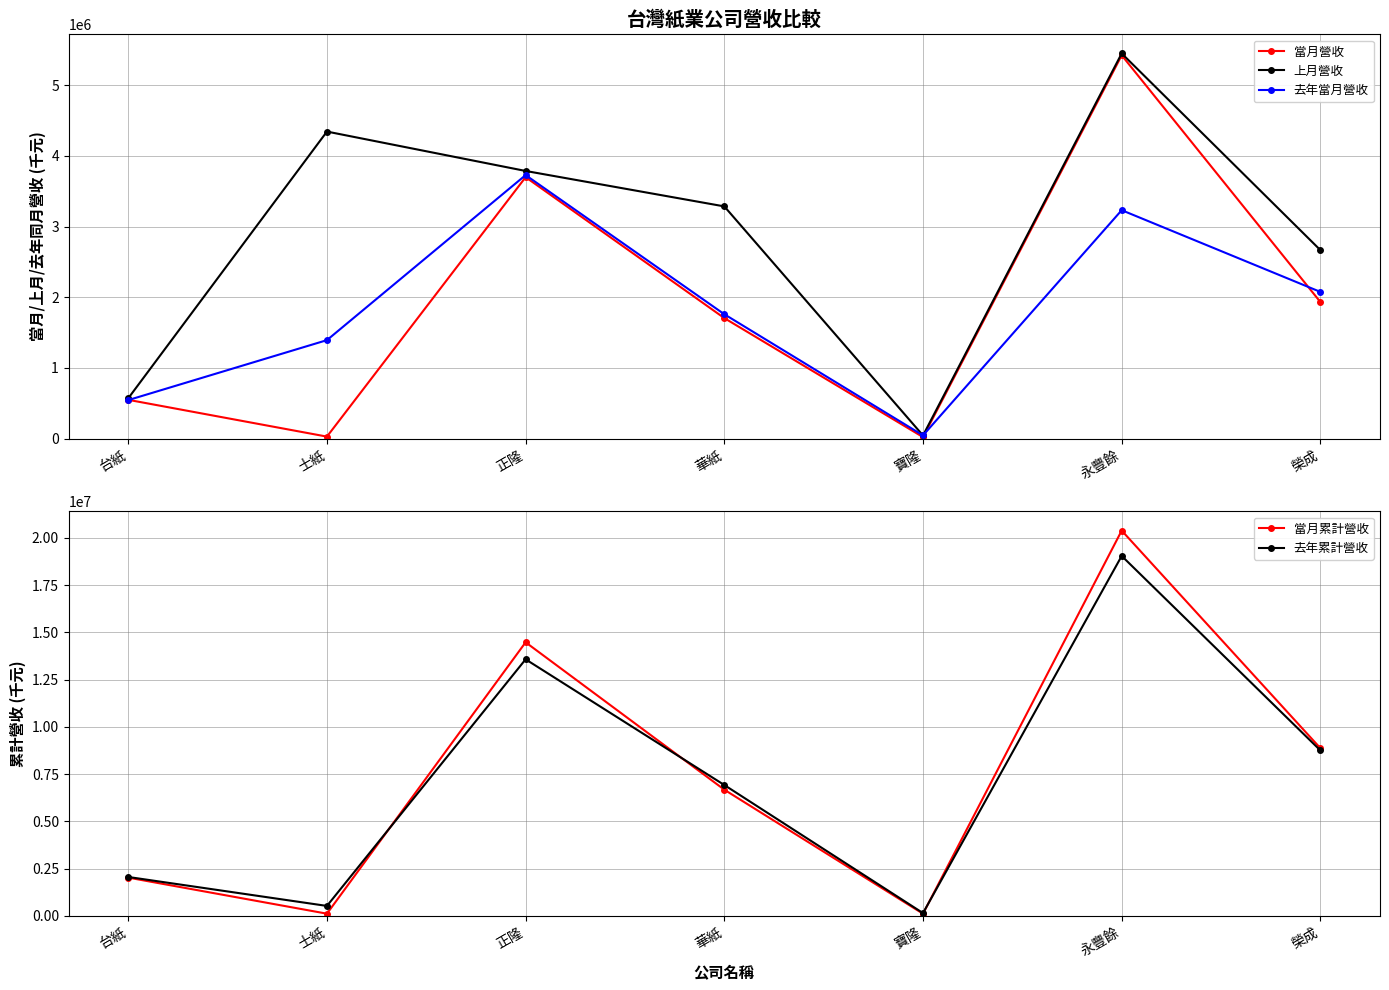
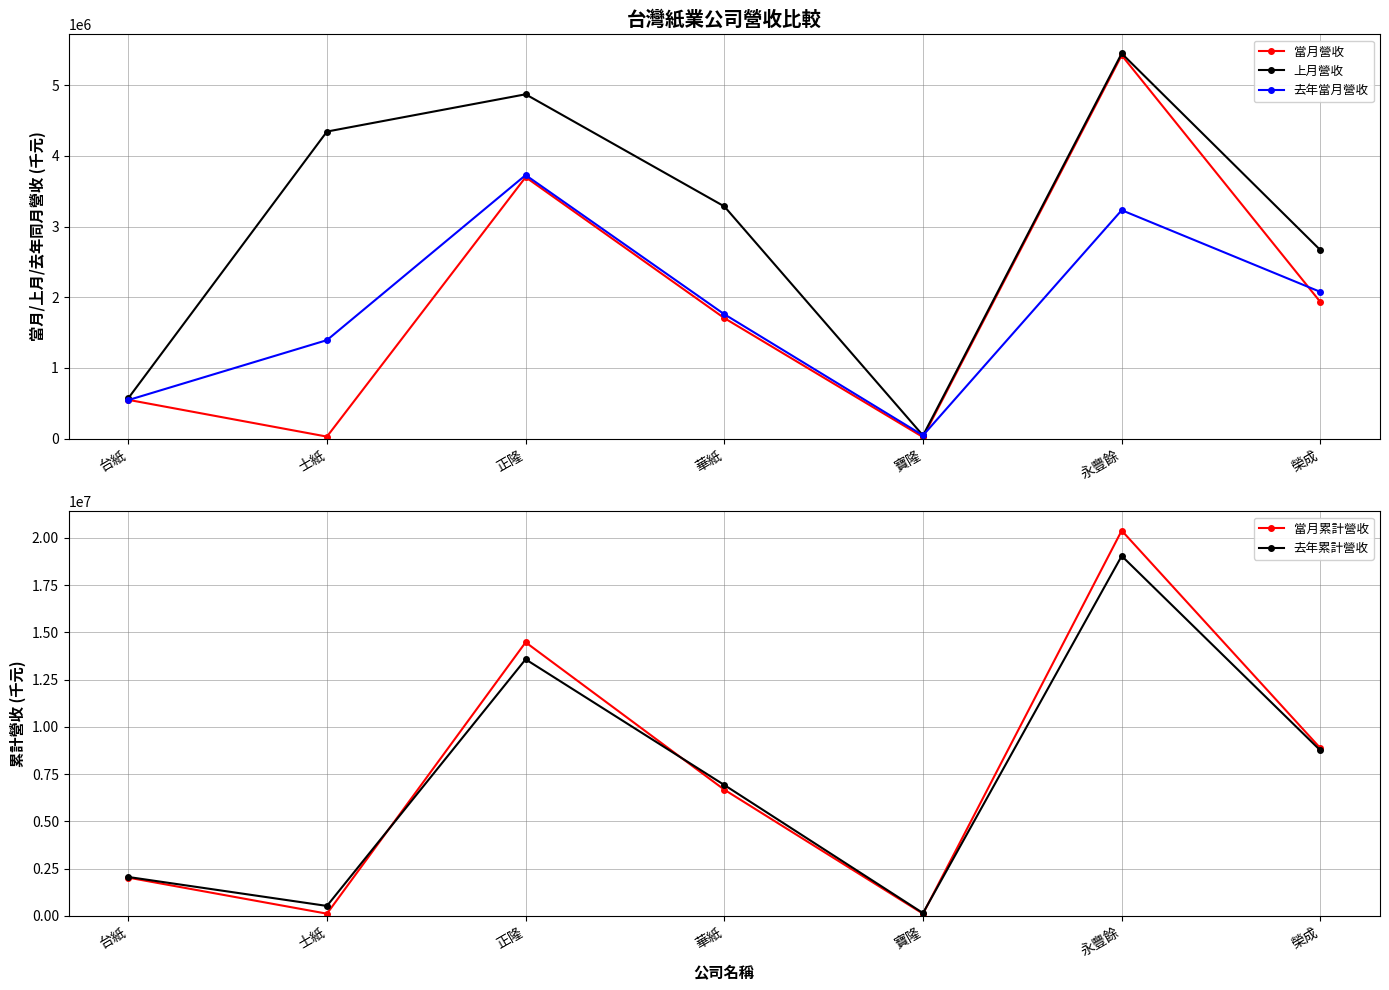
台灣紙業公司營收比較, 上月營收, 正隆: 3800000 -> 4900000
